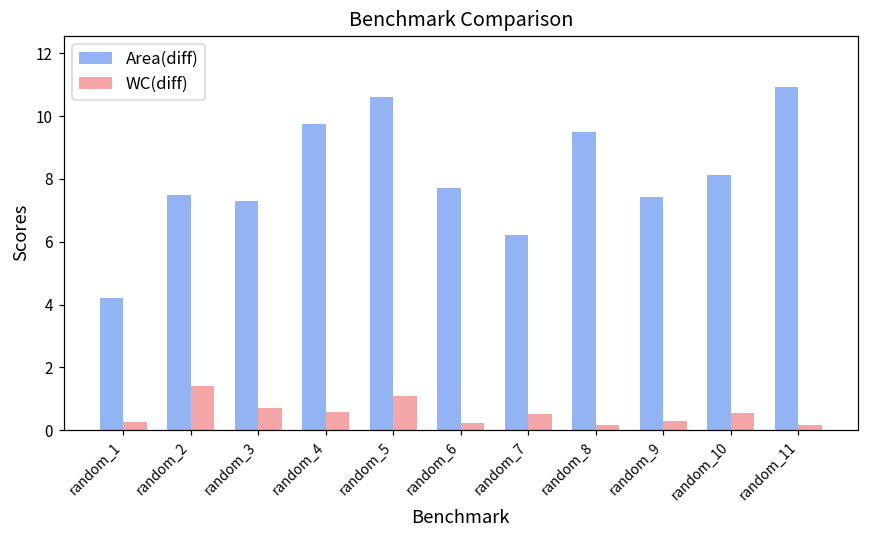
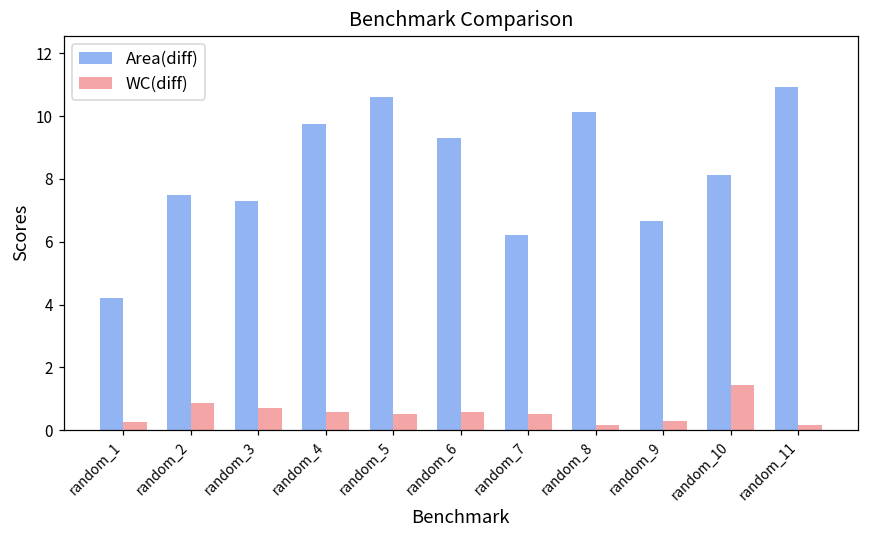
WC(diff), random_2: 1.4 -> 0.8
WC(diff), random_5: 1.1 -> 0.5
Area(diff), random_6: 7.7 -> 9.3
WC(diff), random_6: 0.2 -> 0.6
Area(diff), random_8: 9.5 -> 10.1
Area(diff), random_9: 7.4 -> 6.7
WC(diff), random_10: 0.5 -> 1.4
